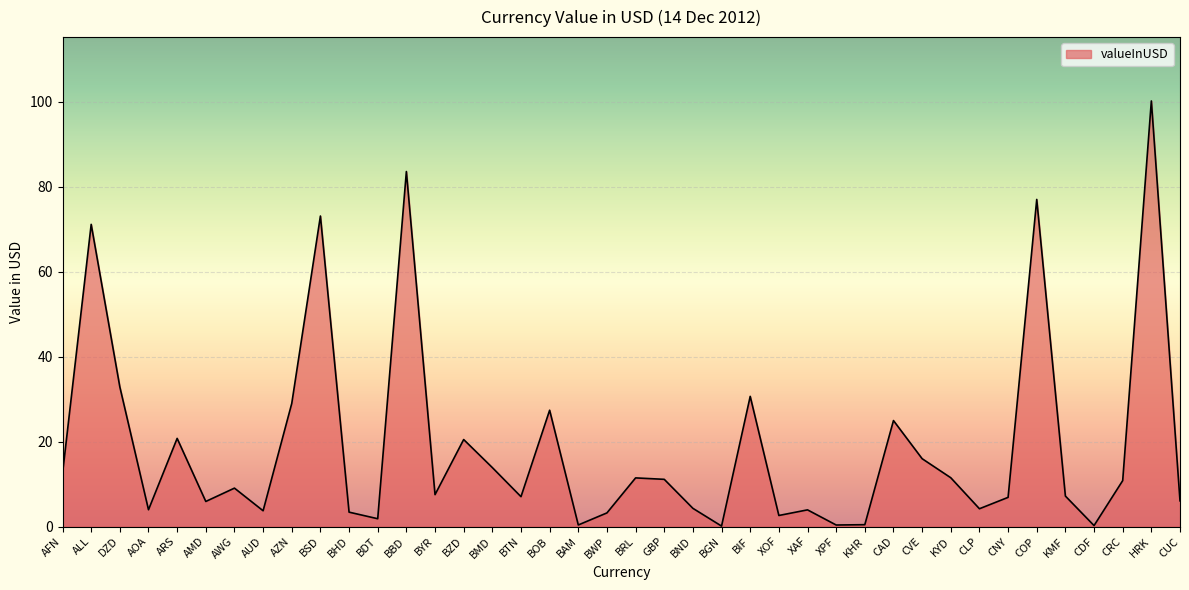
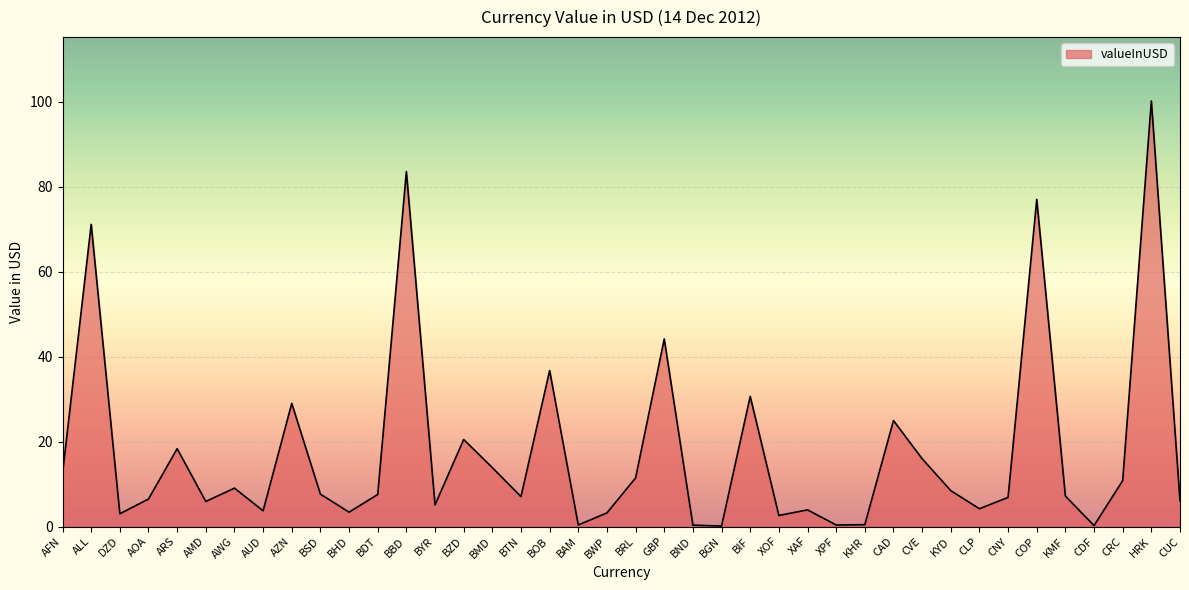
DZD: 33 -> 3
AOA: 4 -> 6
ARS: 21 -> 18
BSD: 73 -> 8
BDT: 2 -> 8
BYR: 8 -> 5
BOB: 27 -> 37
GBP: 11 -> 44
BND: 4 -> 0
KYD: 11 -> 8
